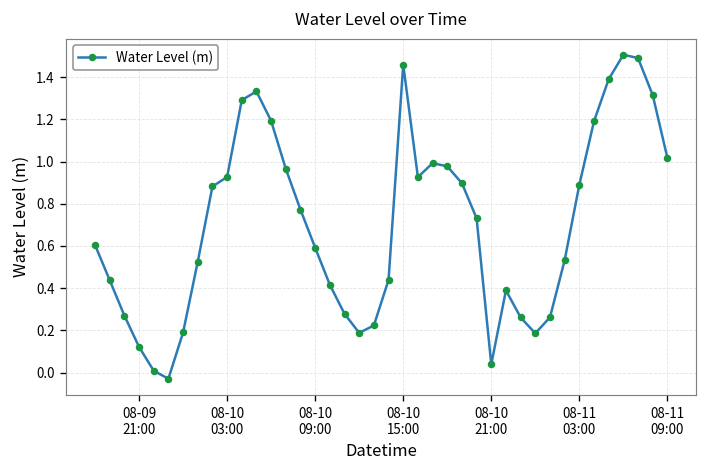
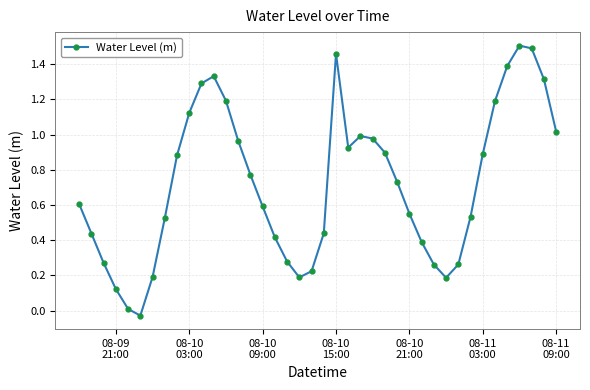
08-10 03:00: 0.93 -> 1.12
08-10 21:00: 0.04 -> 0.55
